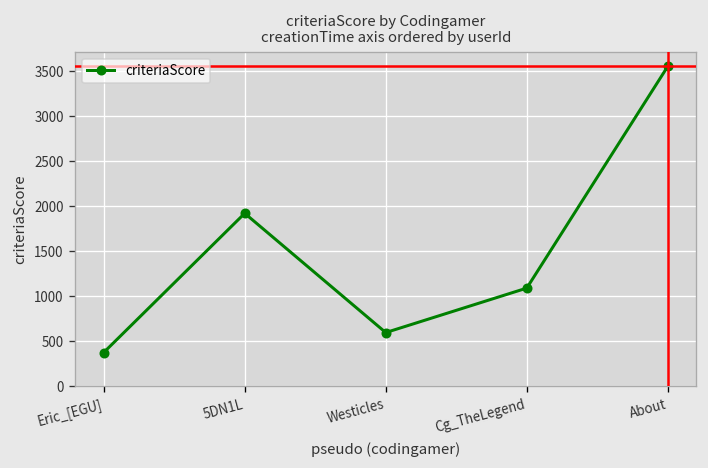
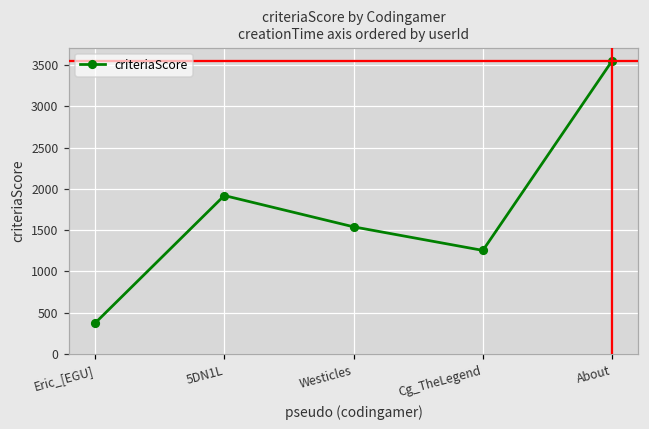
Westicles: 600 -> 1500
Cg_TheLegend: 1100 -> 1300
